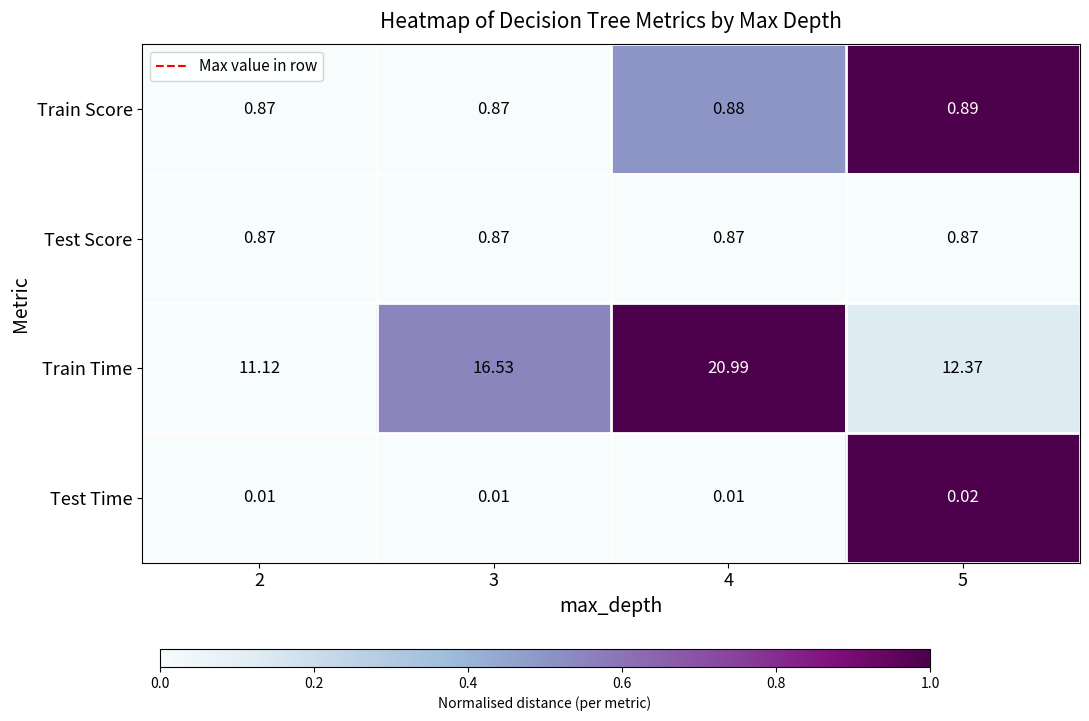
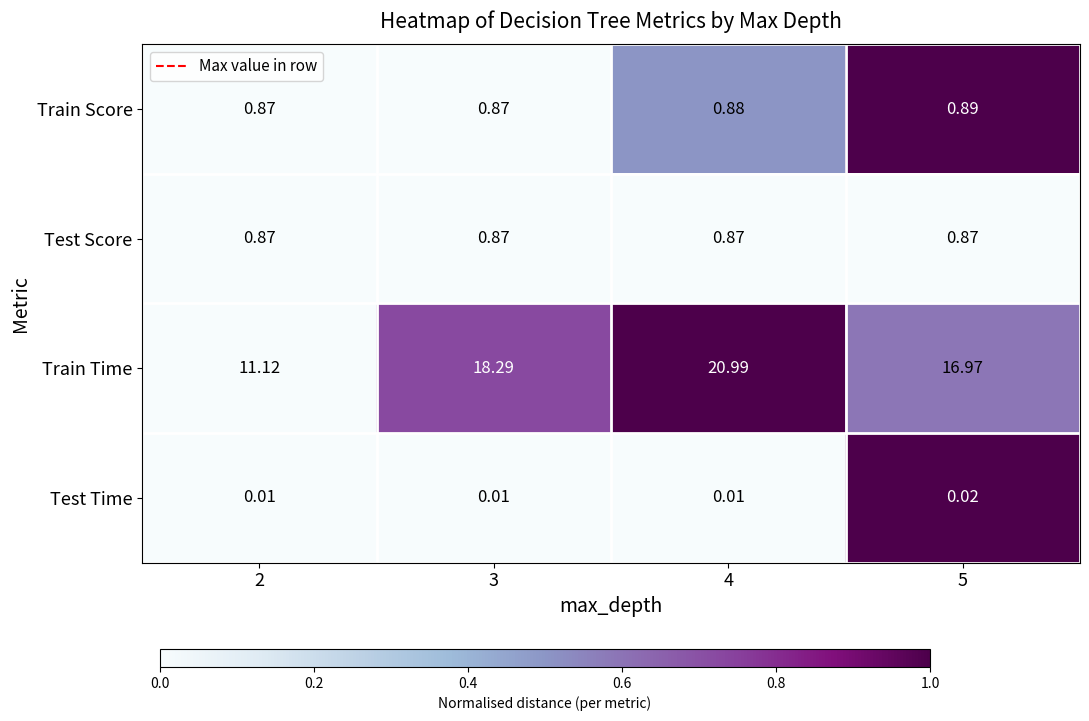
Train Time, 3: 16.53 -> 18.29
Train Time, 5: 12.37 -> 16.97
